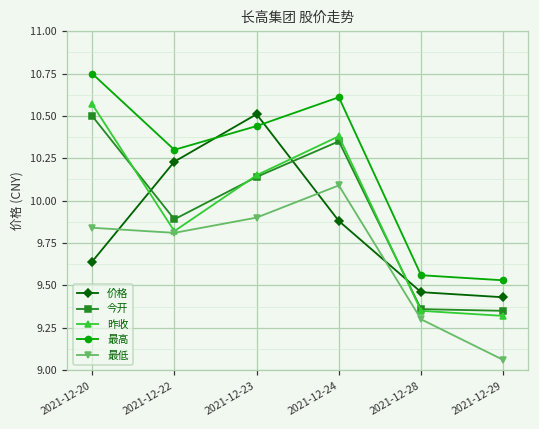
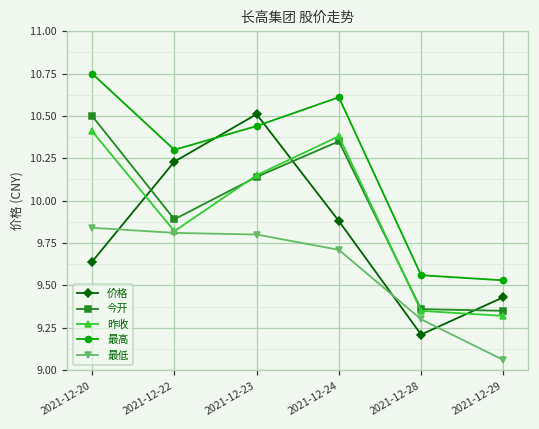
昨收, 2021-12-20: 10.57 -> 10.41
最低, 2021-12-23: 9.9 -> 9.8
最低, 2021-12-24: 10.09 -> 9.71
价格, 2021-12-28: 9.46 -> 9.21
